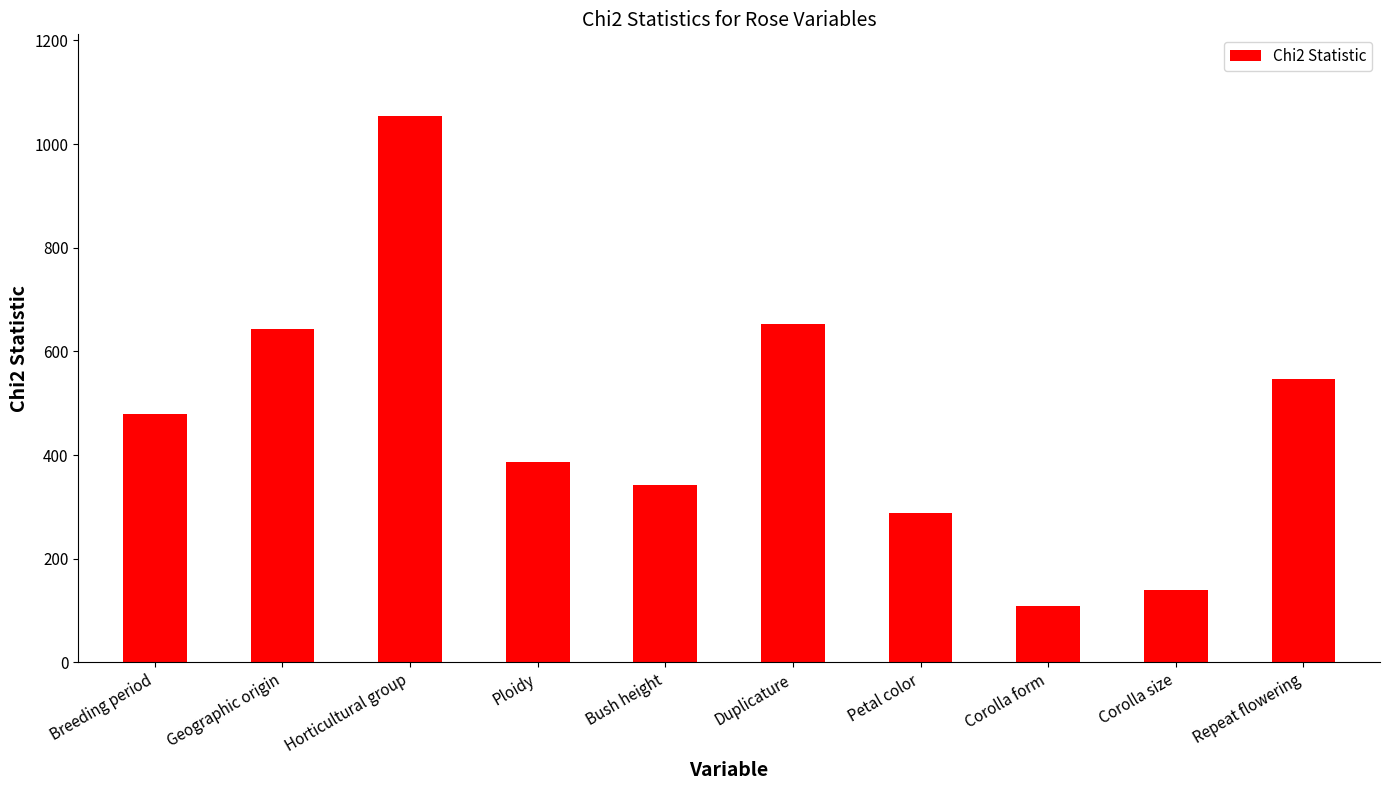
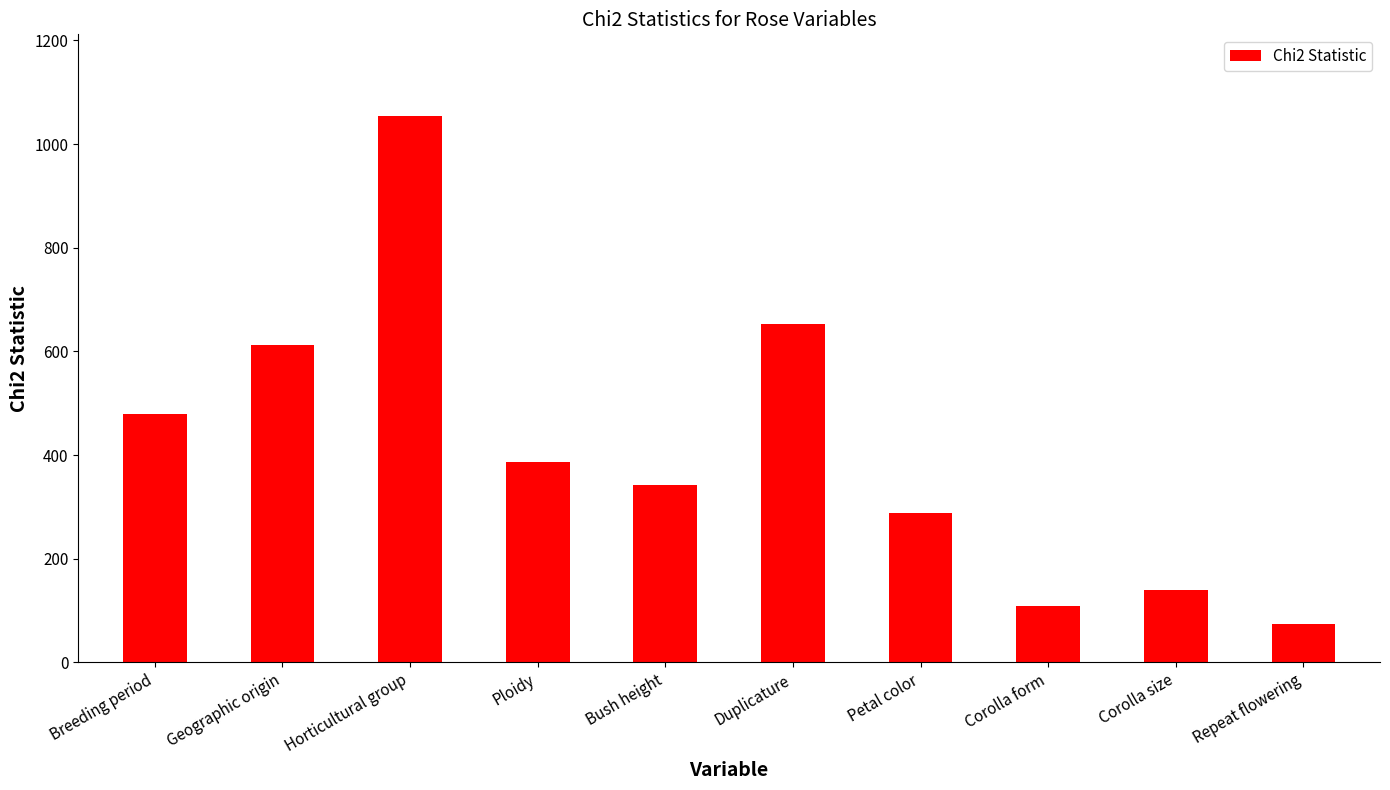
Geographic origin: 640 -> 610
Repeat flowering: 550 -> 70
